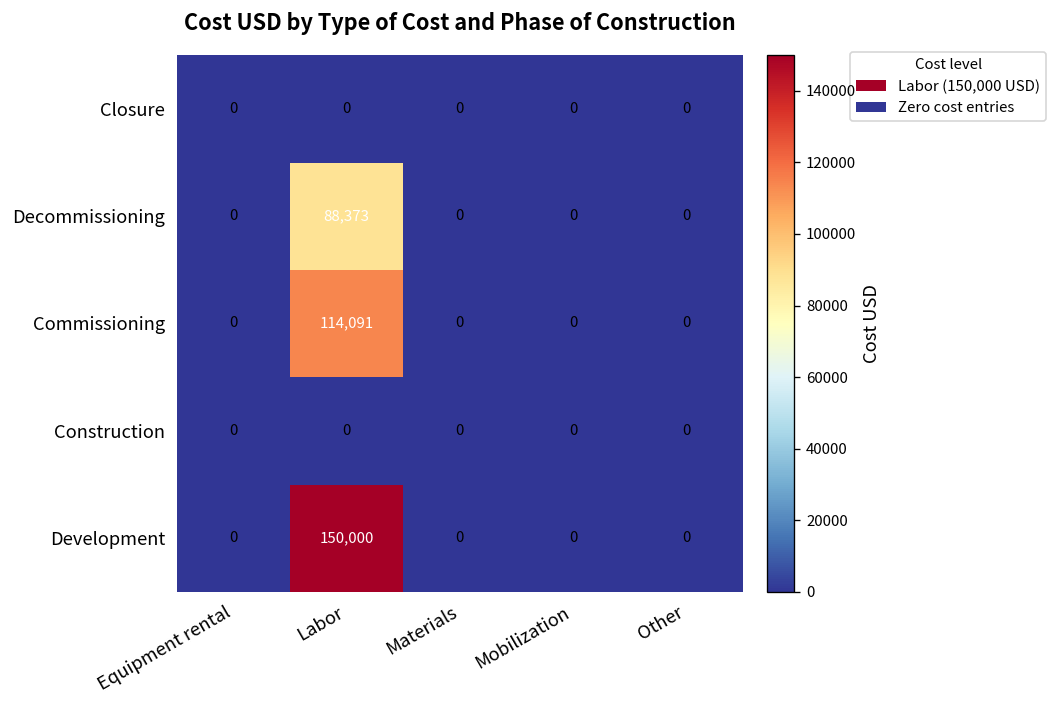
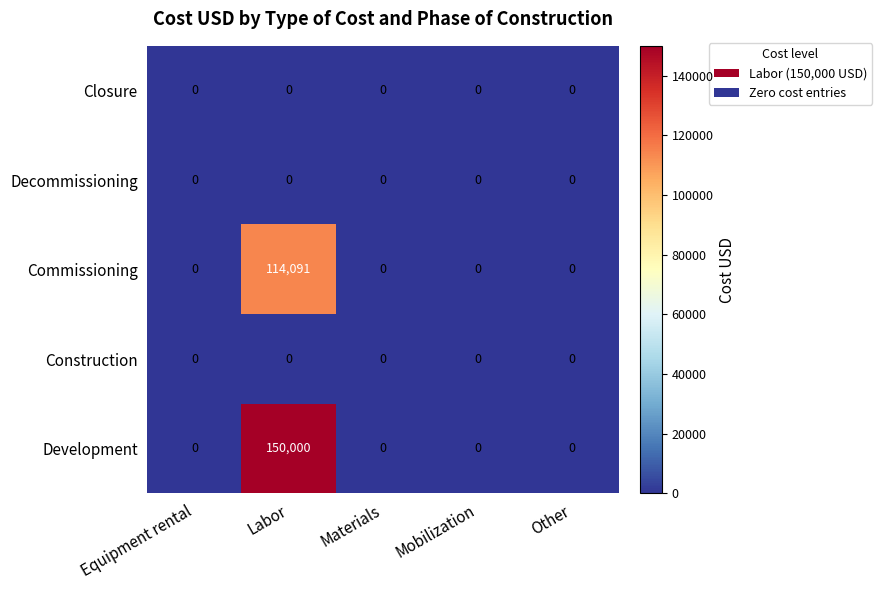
Decommissioning, Labor: 88,373 -> 0
